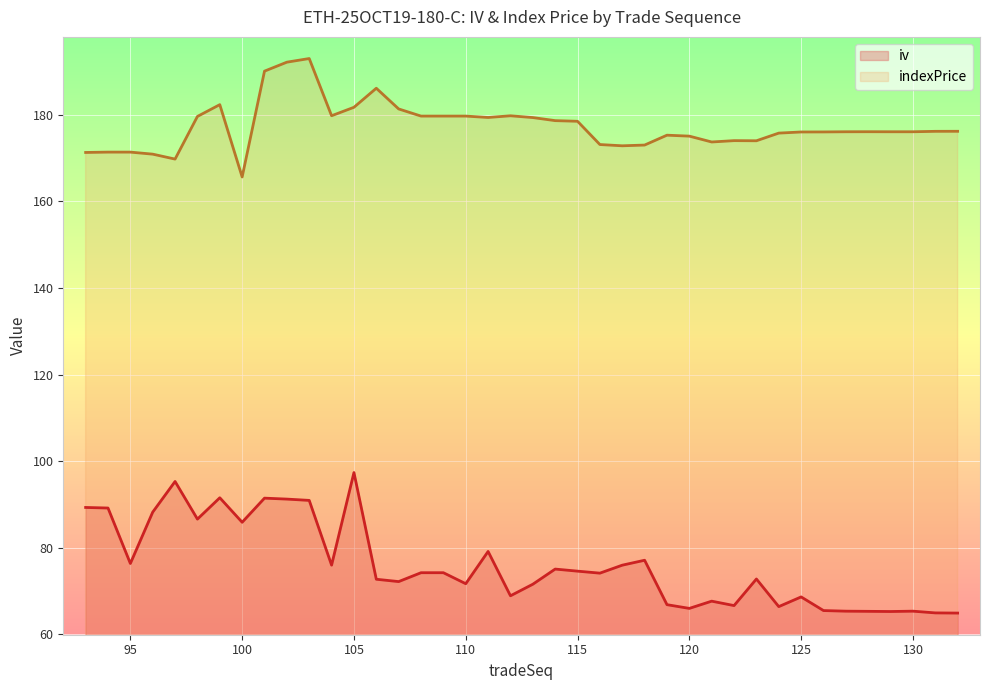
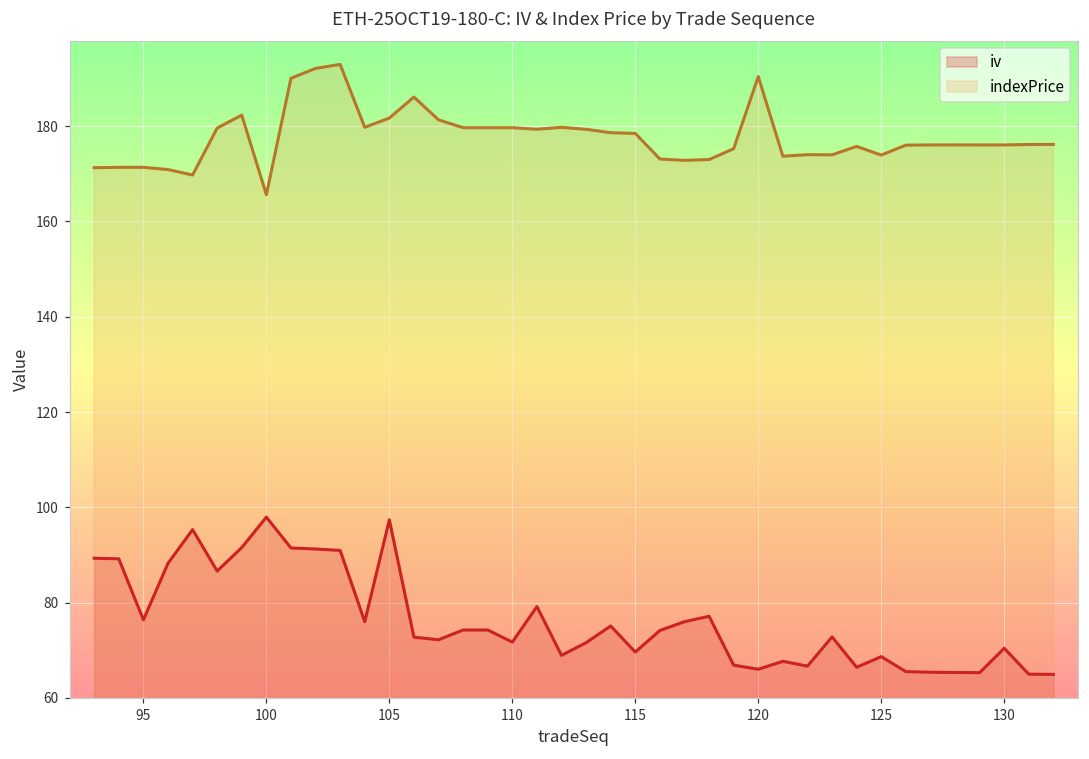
iv, 100: 86 -> 98
iv, 115: 75 -> 70
indexPrice, 120: 175 -> 190
indexPrice, 125: 176 -> 174
iv, 130: 65 -> 70
